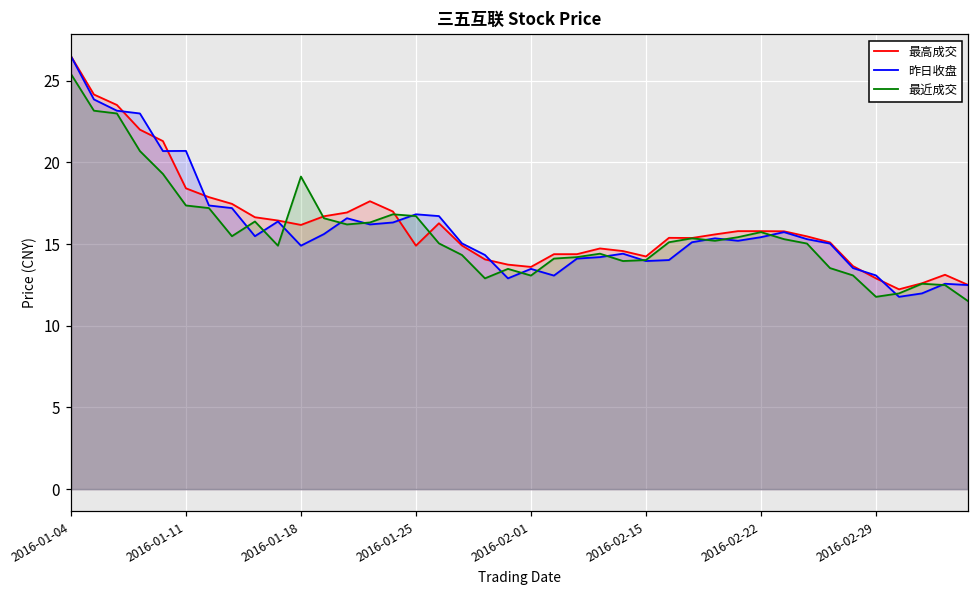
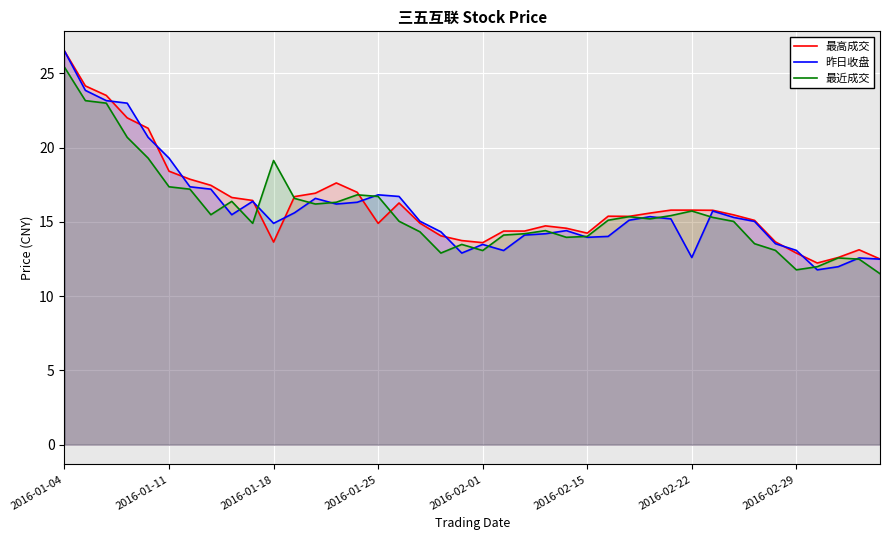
昨日收盘, 2016-01-11: 20.7 -> 19.3
最高成交, 2016-01-18: 16.2 -> 13.6
昨日收盘, 2016-02-22: 15.4 -> 12.6
